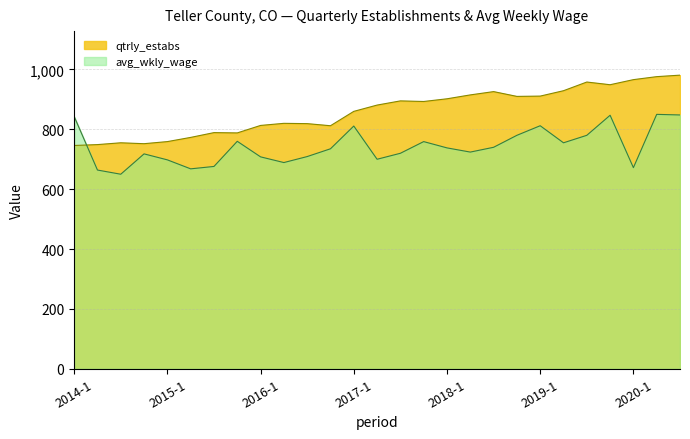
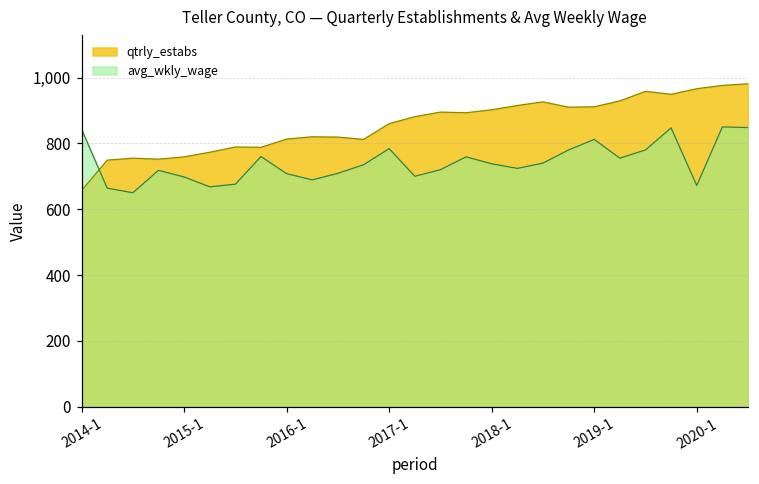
qtrly_estabs, 2014-1: 750 -> 660
avg_wkly_wage, 2017-1: 810 -> 780
